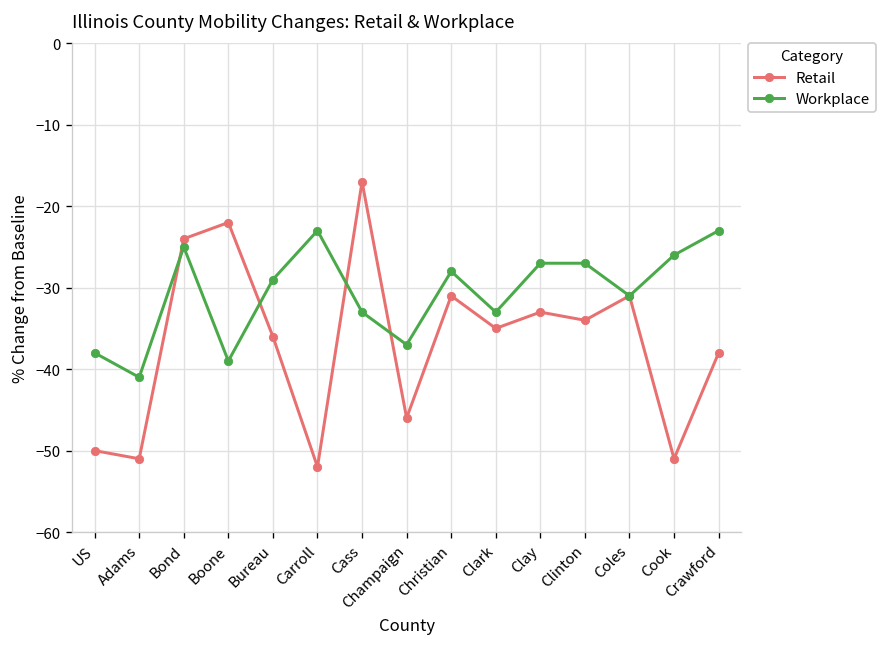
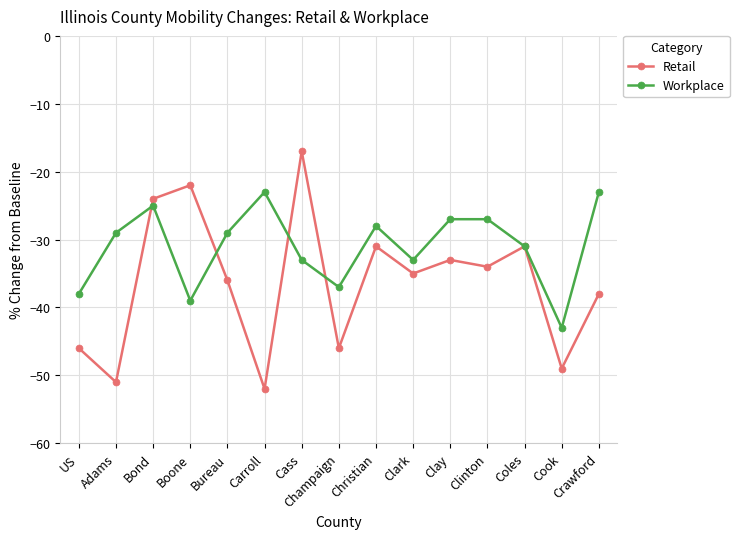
Retail, US: -50 -> -46
Workplace, Adams: -41 -> -29
Retail, Cook: -51 -> -49
Workplace, Cook: -26 -> -43
